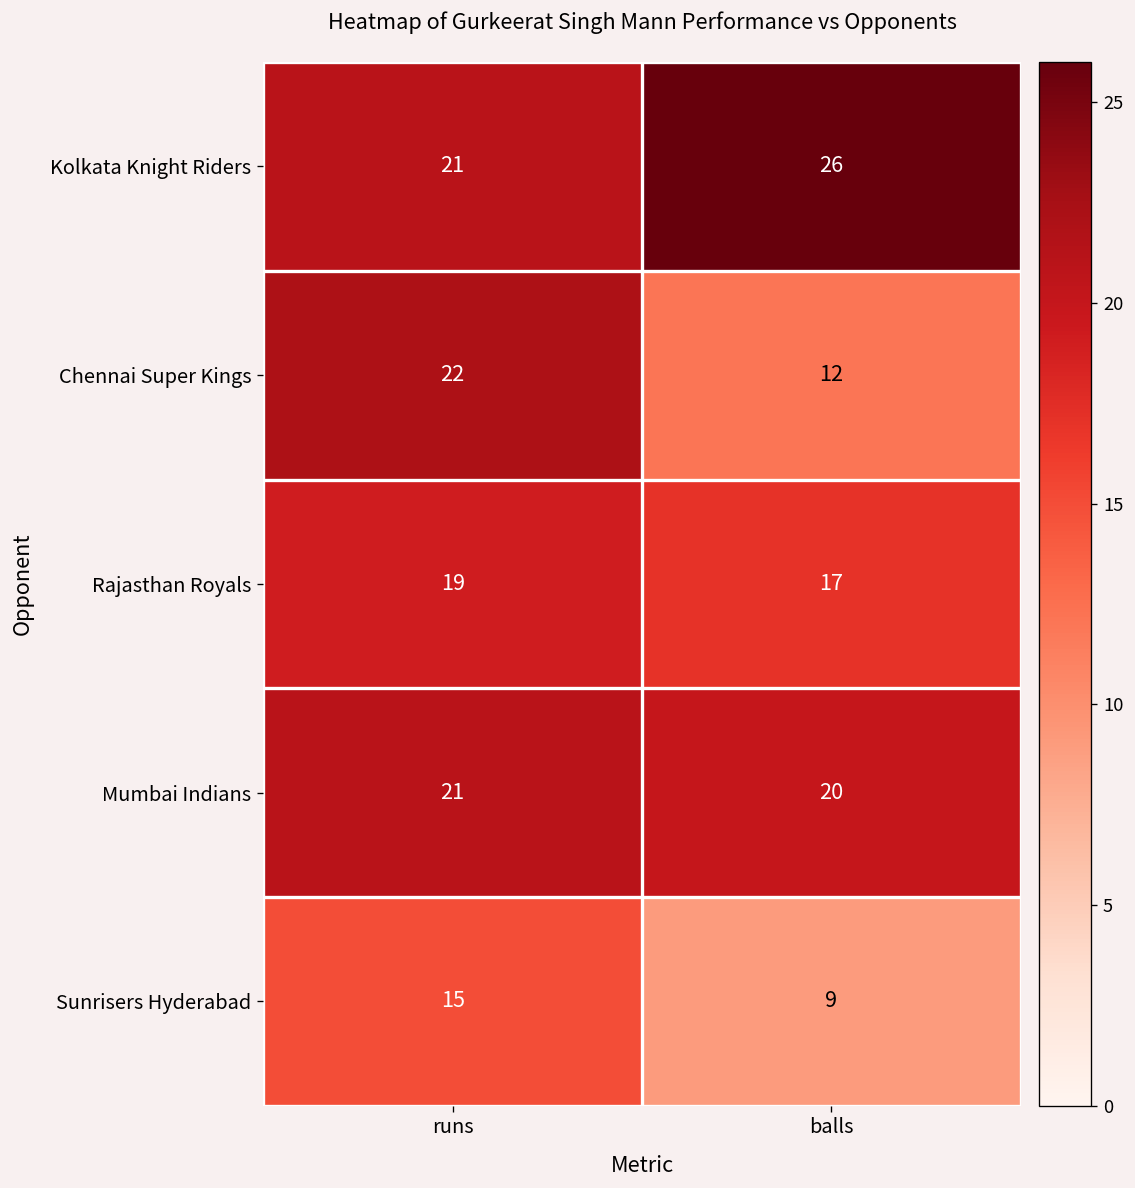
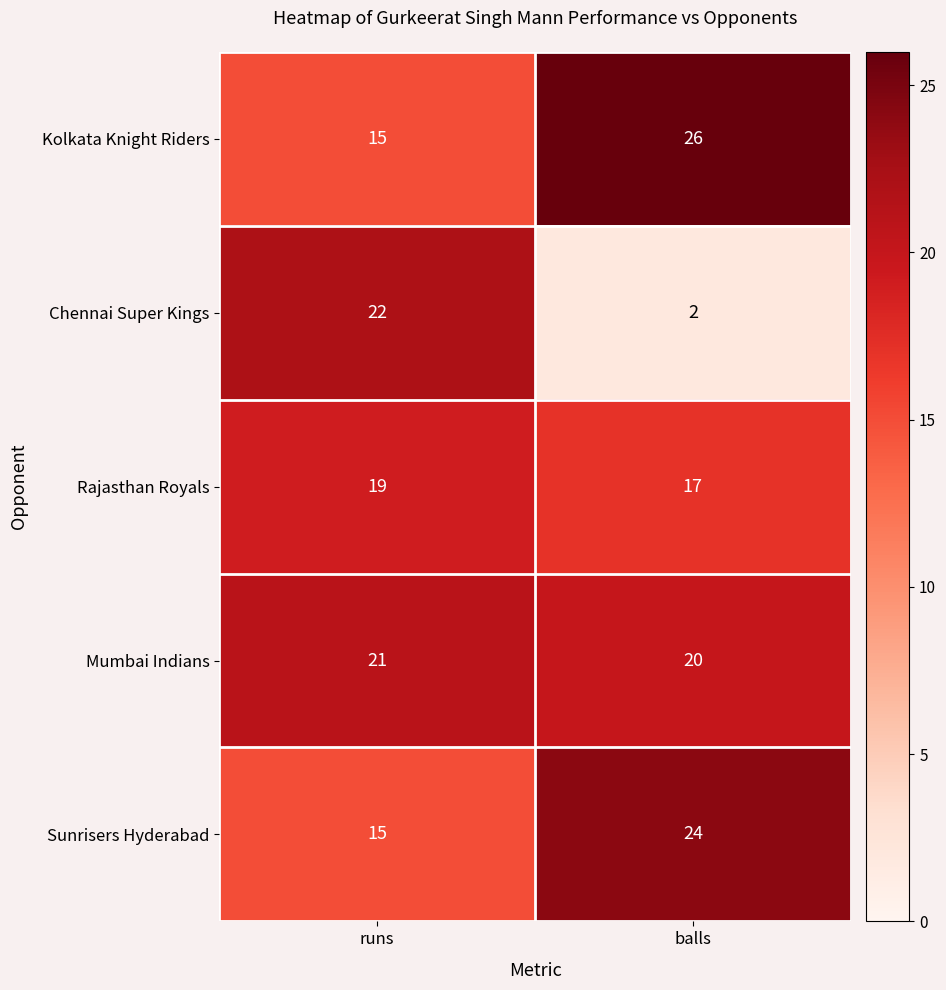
Kolkata Knight Riders, runs: 21 -> 15
Chennai Super Kings, balls: 12 -> 2
Sunrisers Hyderabad, balls: 9 -> 24
